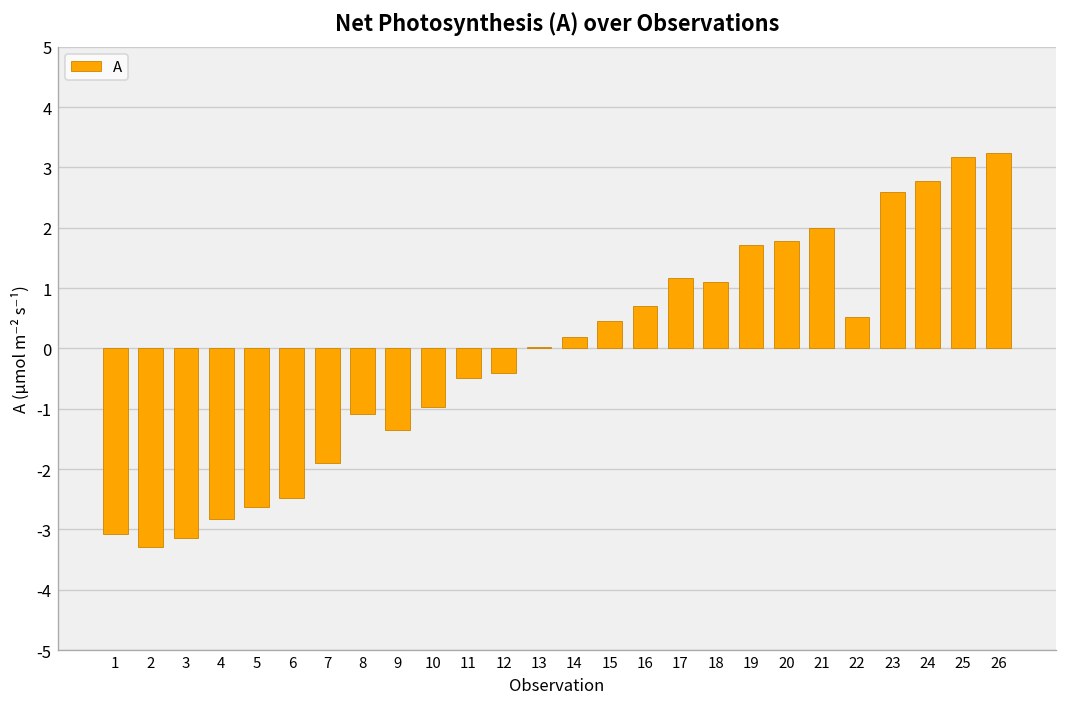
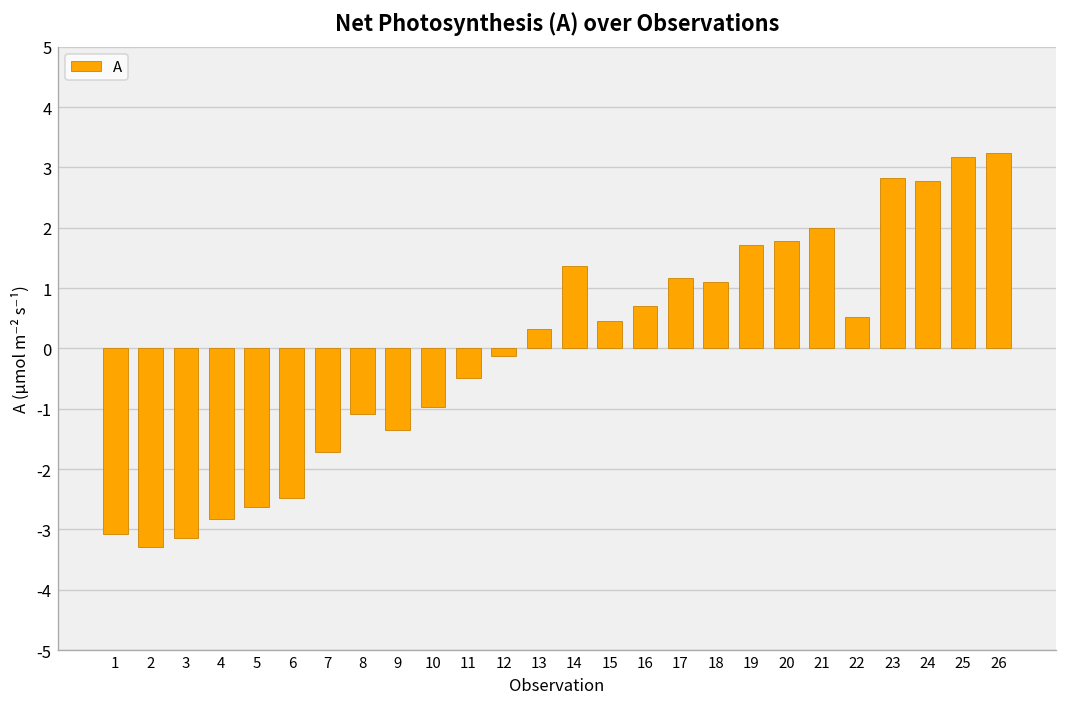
7: -1.9 -> -1.7
12: -0.4 -> -0.1
13: 0.0 -> 0.3
14: 0.2 -> 1.4
23: 2.6 -> 2.8
